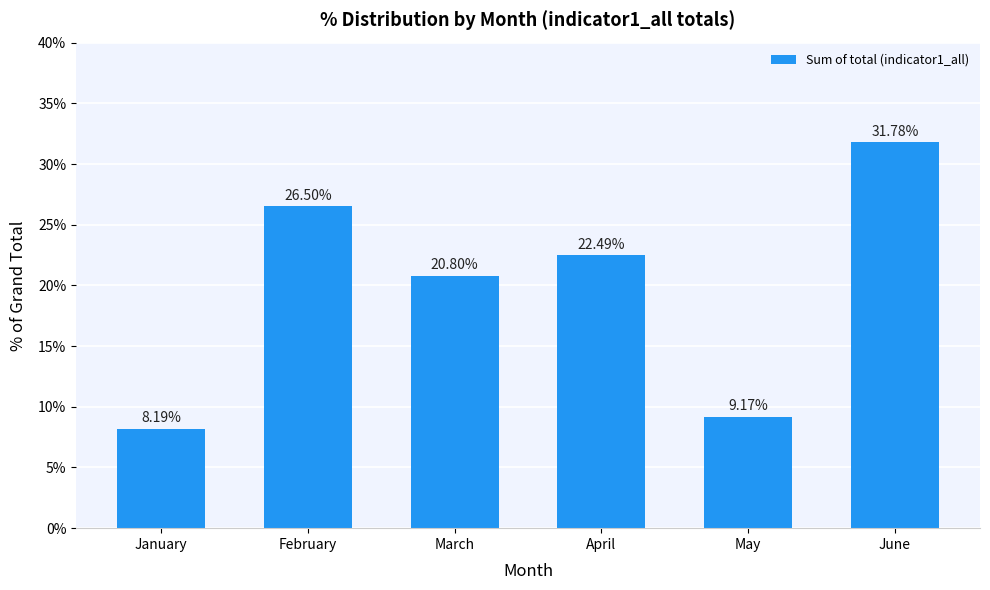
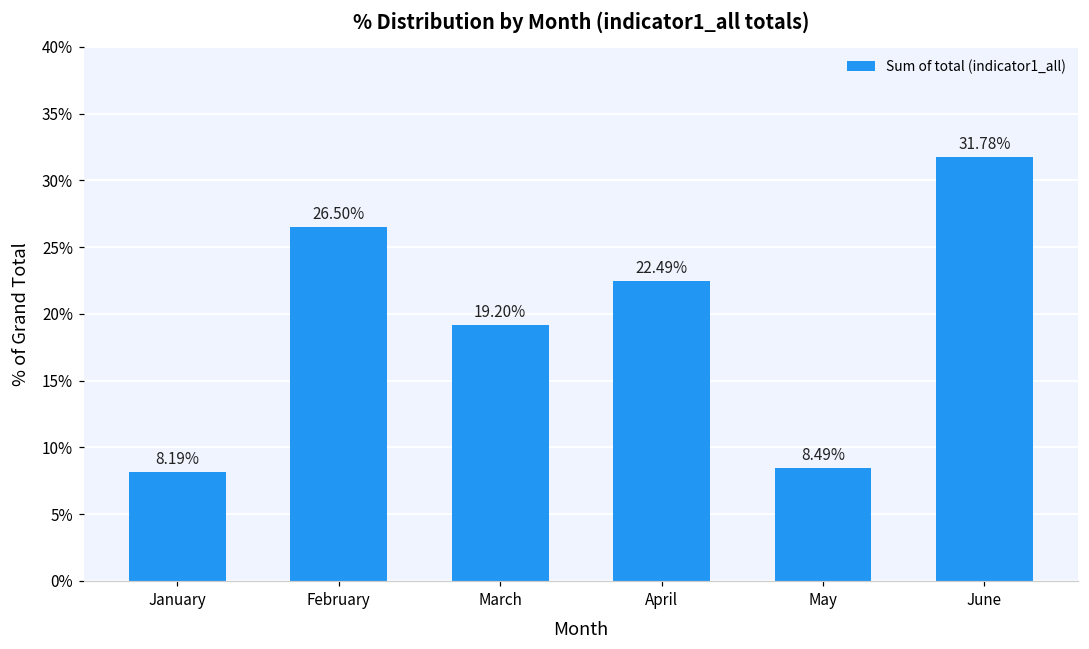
March: 20.80% -> 19.20%
May: 9.17% -> 8.49%
